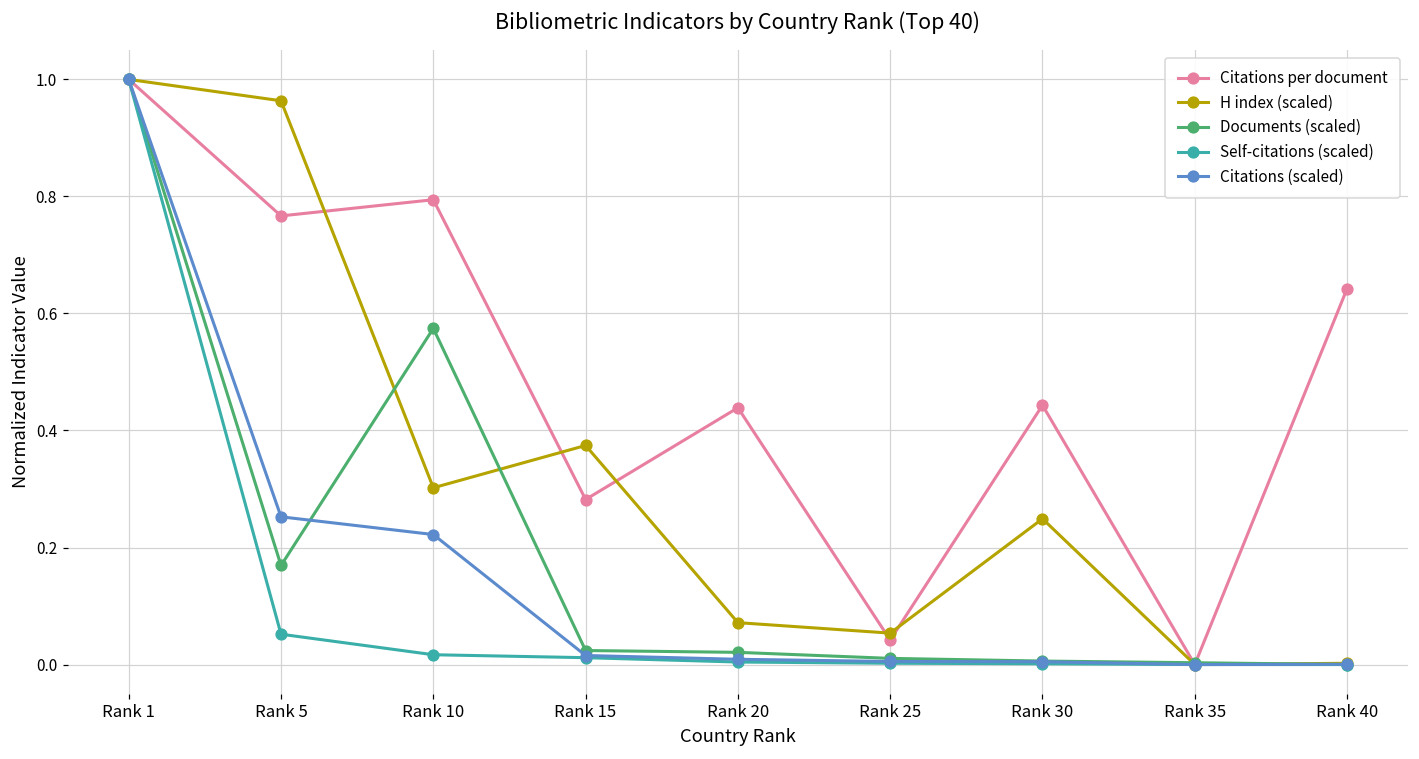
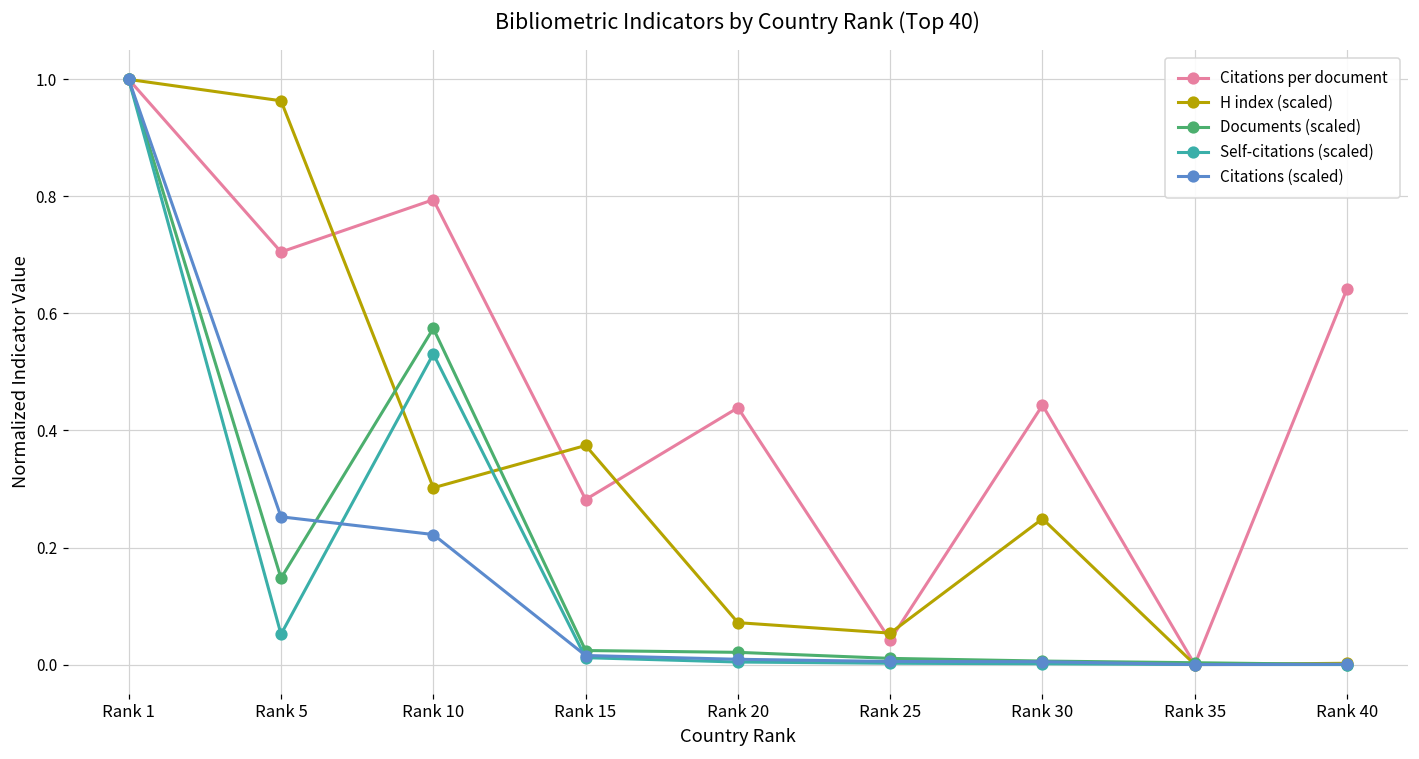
Citations per document, Rank 5: 0.77 -> 0.71
Documents (scaled), Rank 5: 0.17 -> 0.15
Self-citations (scaled), Rank 10: 0.02 -> 0.53
